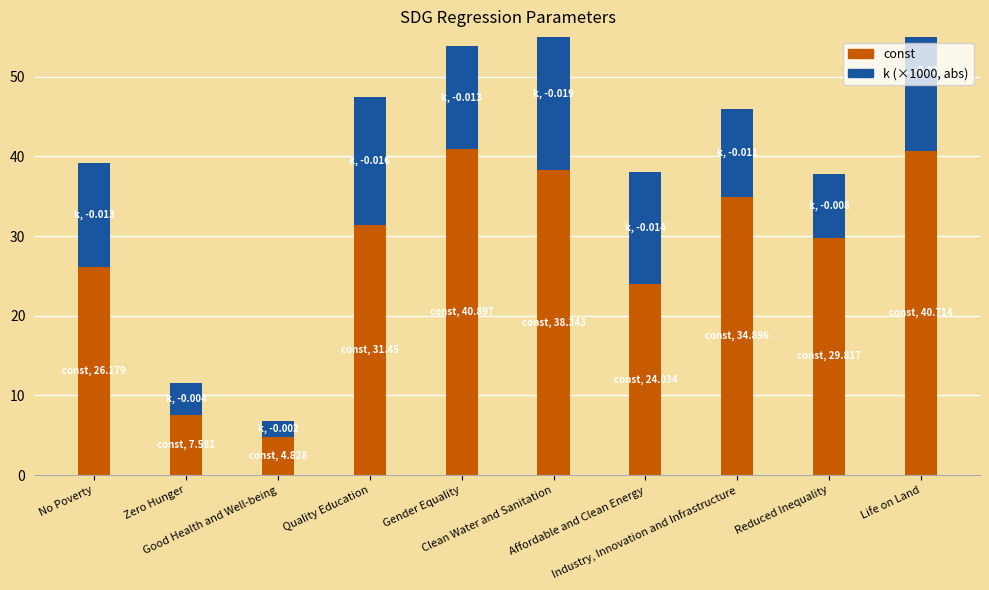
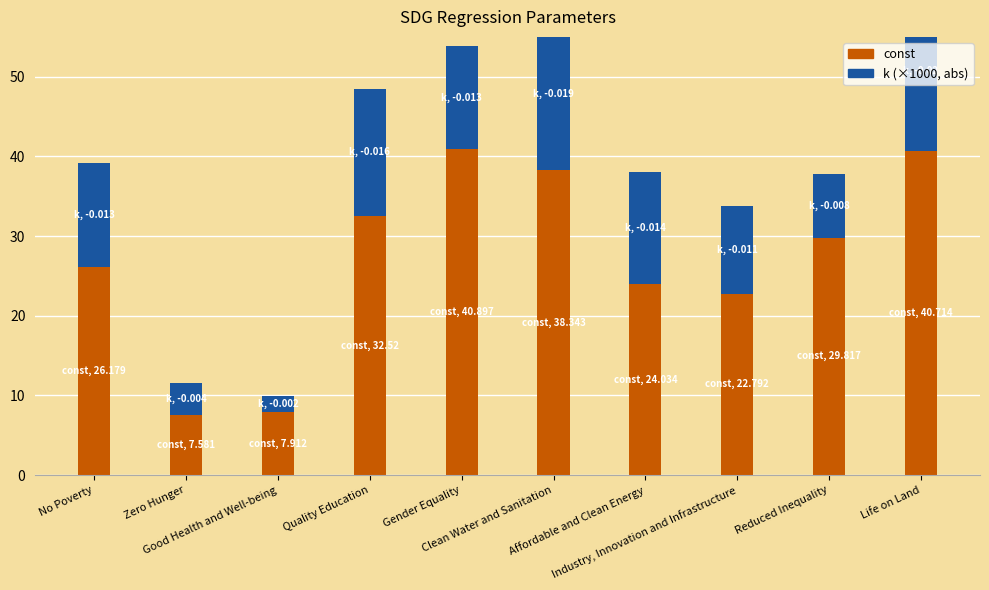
const, Good Health and Well-being: 4.828 -> 7.912
const, Quality Education: 31.45 -> 32.52
const, Industry, Innovation and Infrastructure: 34.896 -> 22.792
